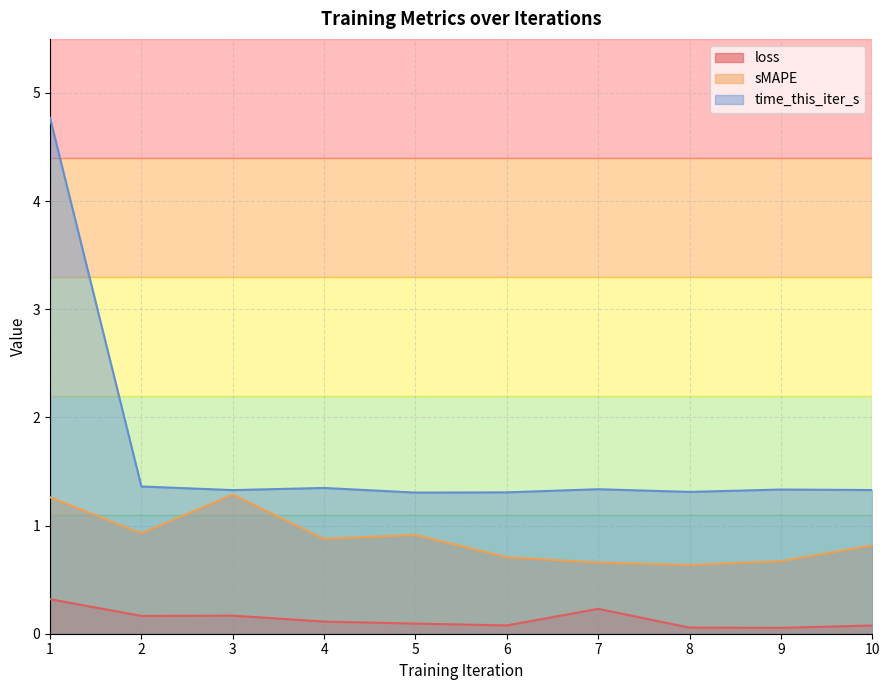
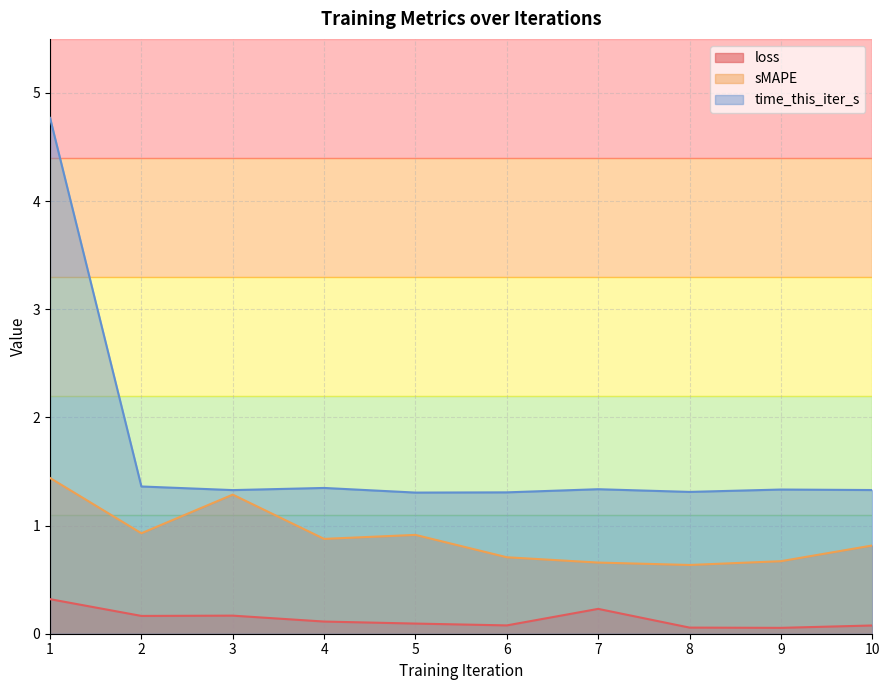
sMAPE, 1: 1.26 -> 1.44
